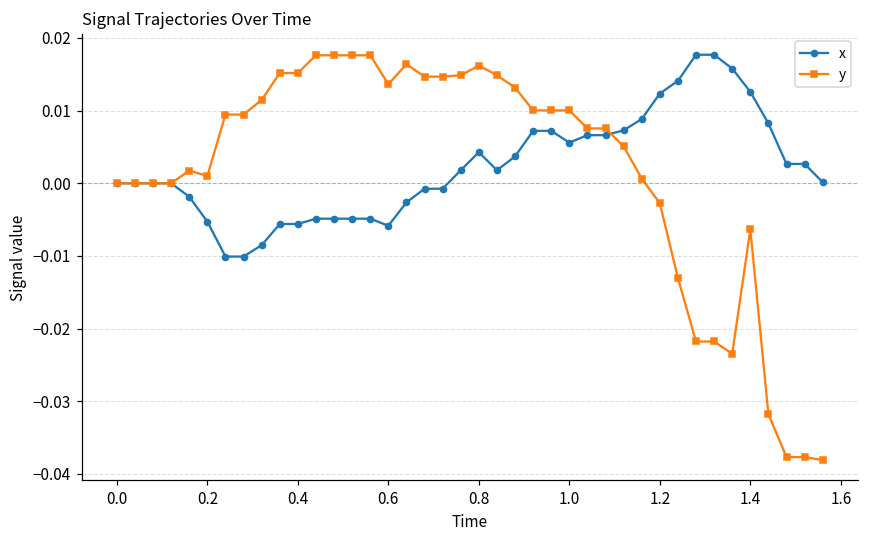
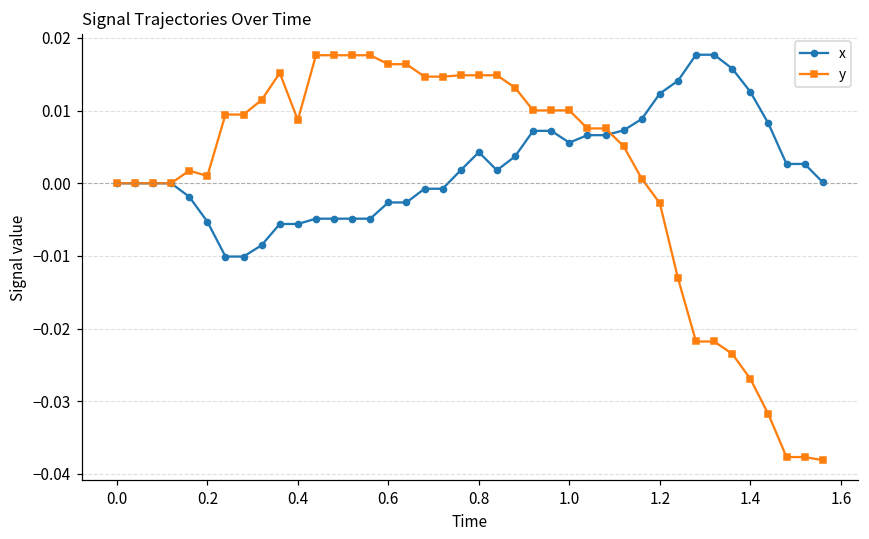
y, 0.4: 0.015 -> 0.009
x, 0.6: -0.006 -> -0.003
y, 0.6: 0.014 -> 0.016
y, 0.8: 0.016 -> 0.015
y, 1.4: -0.006 -> -0.027
